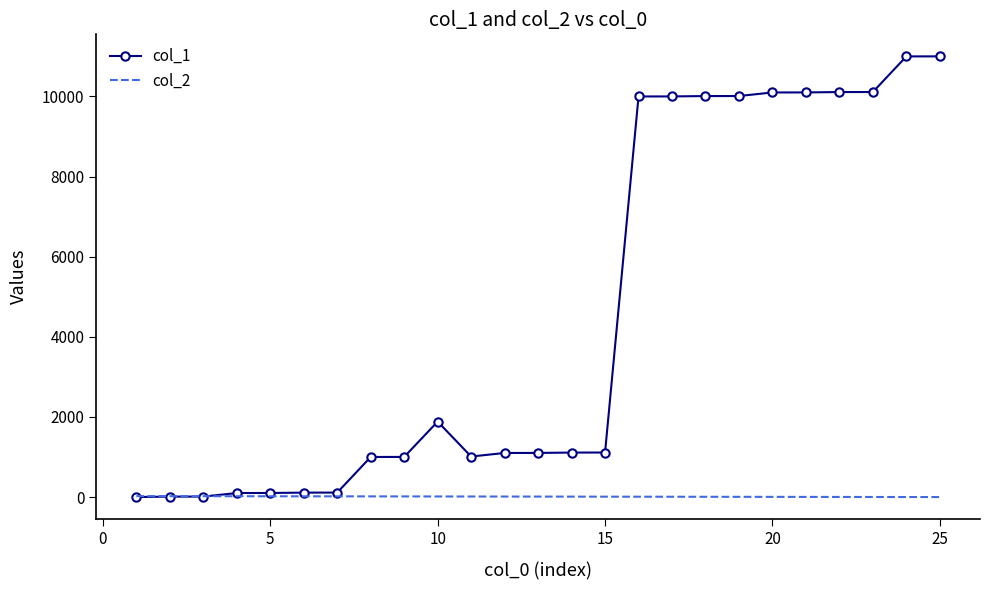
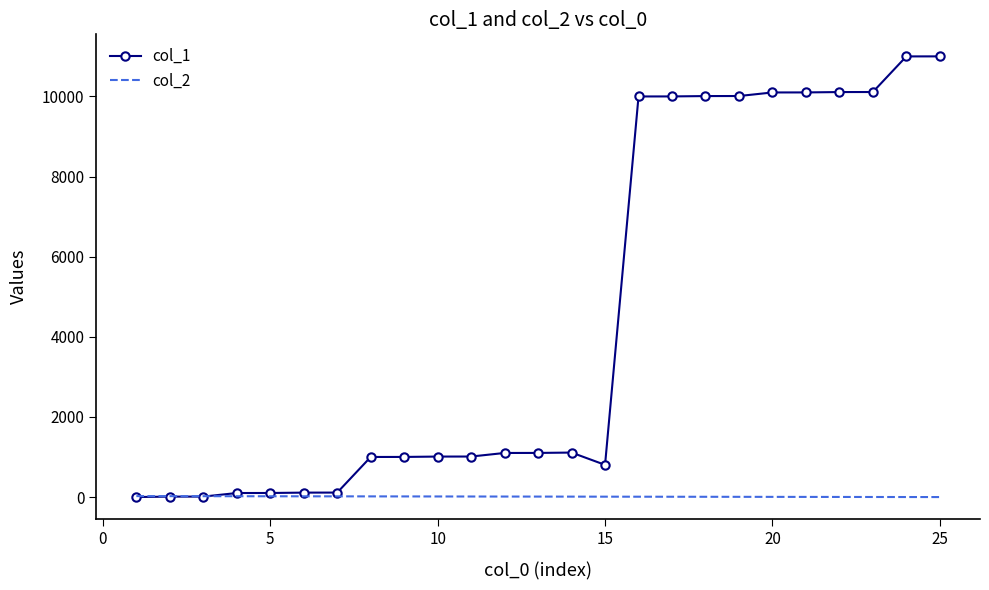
col_1, 10: 1900 -> 1000
col_1, 15: 1100 -> 800
